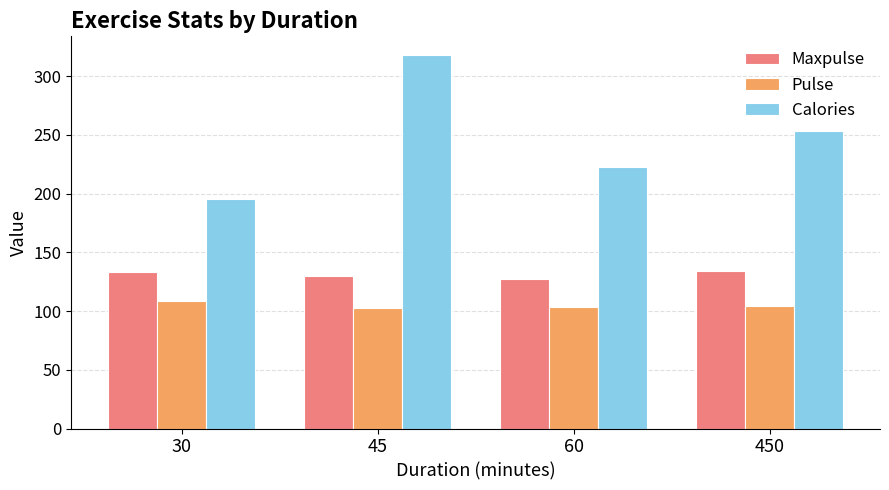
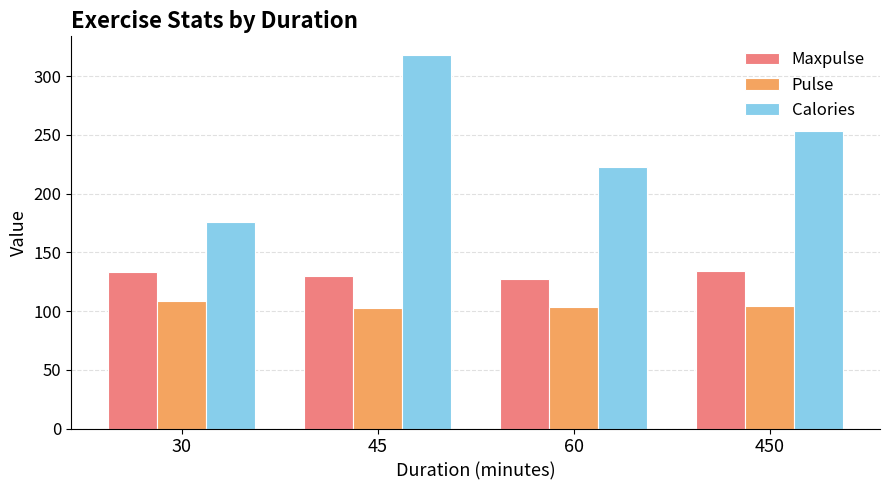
Calories, 30: 195 -> 176
